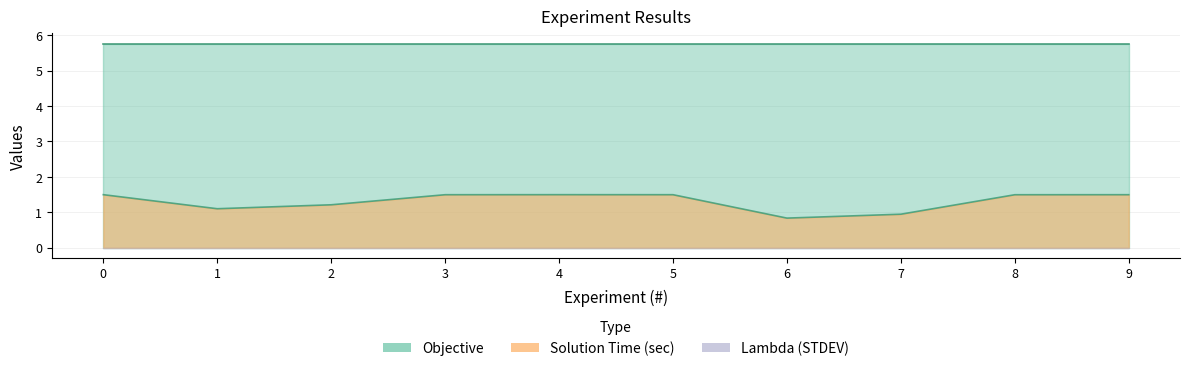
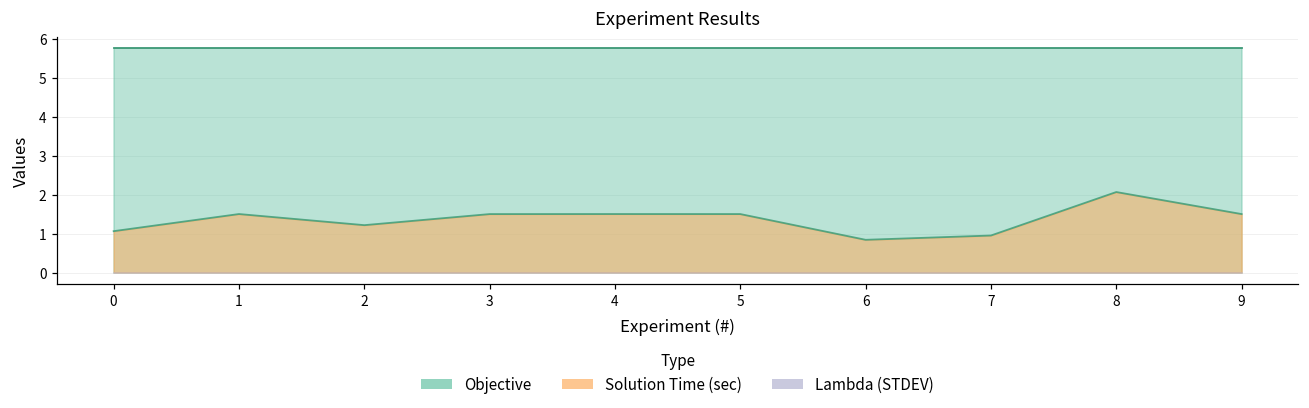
Solution Time (sec), 0: 1.5 -> 1.1
Solution Time (sec), 1: 1.1 -> 1.5
Solution Time (sec), 8: 1.5 -> 2.1
